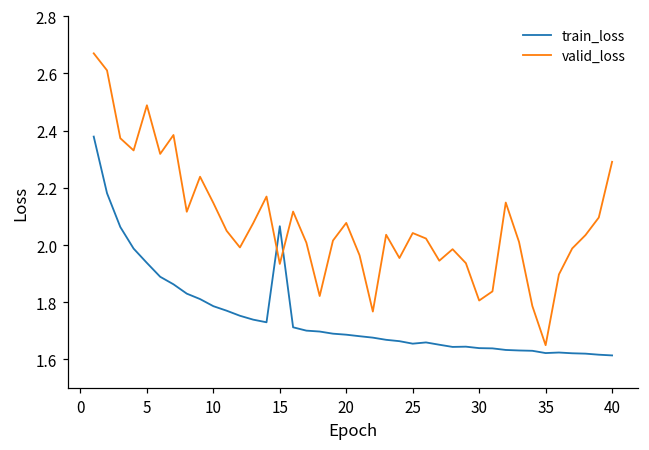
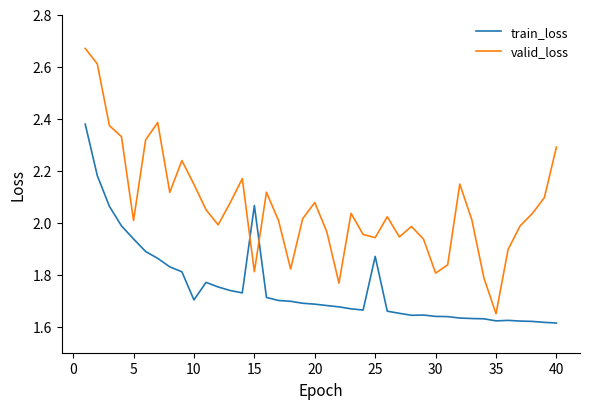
valid_loss, 5: 2.49 -> 2.01
train_loss, 10: 1.79 -> 1.70
valid_loss, 15: 1.93 -> 1.81
train_loss, 25: 1.66 -> 1.87
valid_loss, 25: 2.04 -> 1.94
